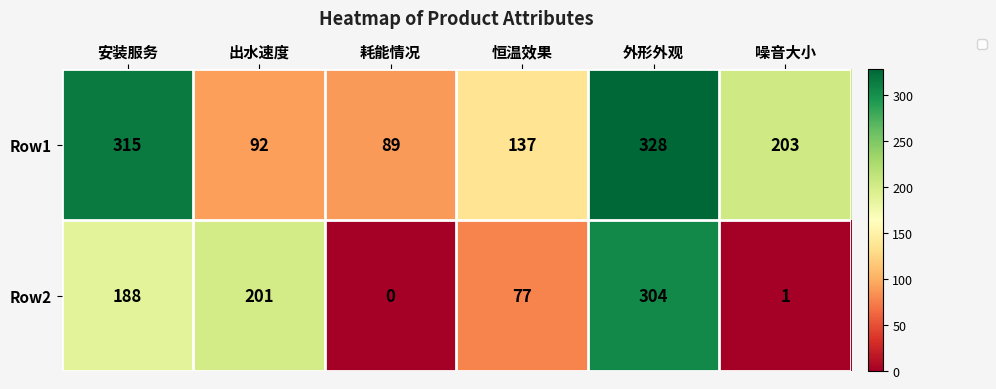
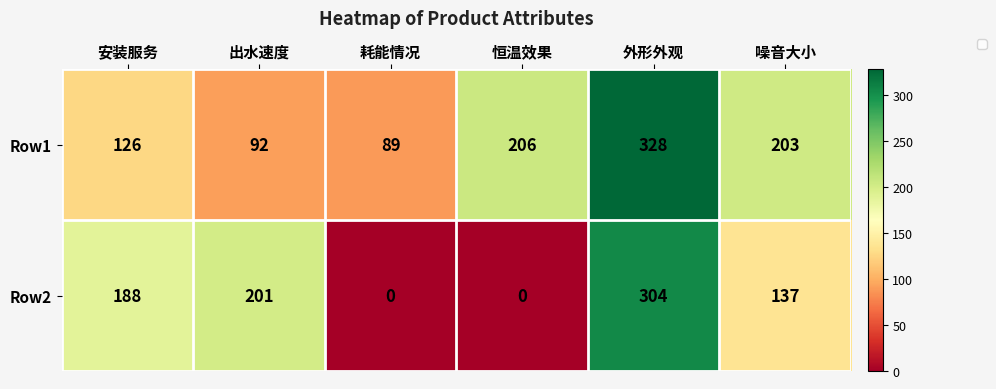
Row1, 安装服务: 315 -> 126
Row1, 恒温效果: 137 -> 206
Row2, 恒温效果: 77 -> 0
Row2, 噪音大小: 1 -> 137
